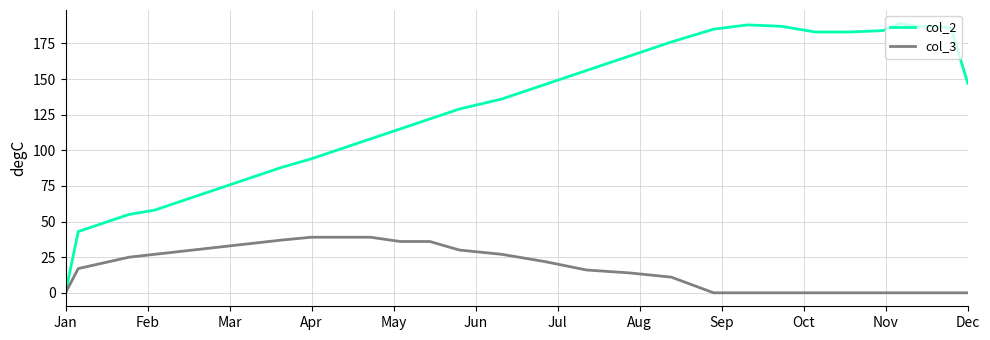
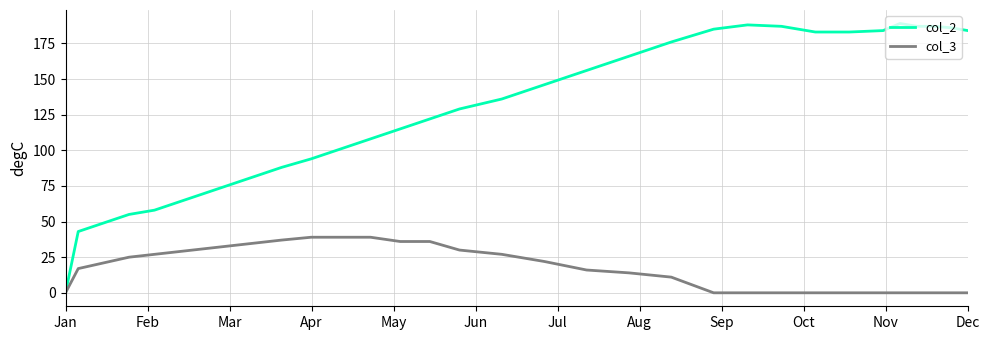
col_2, Dec: 147 -> 184
